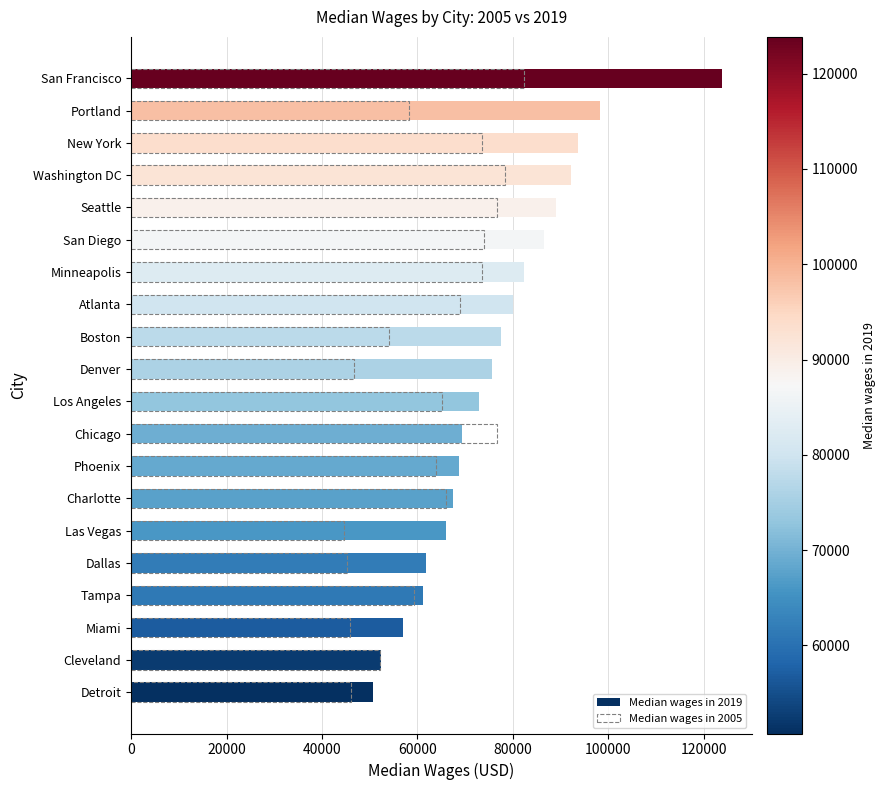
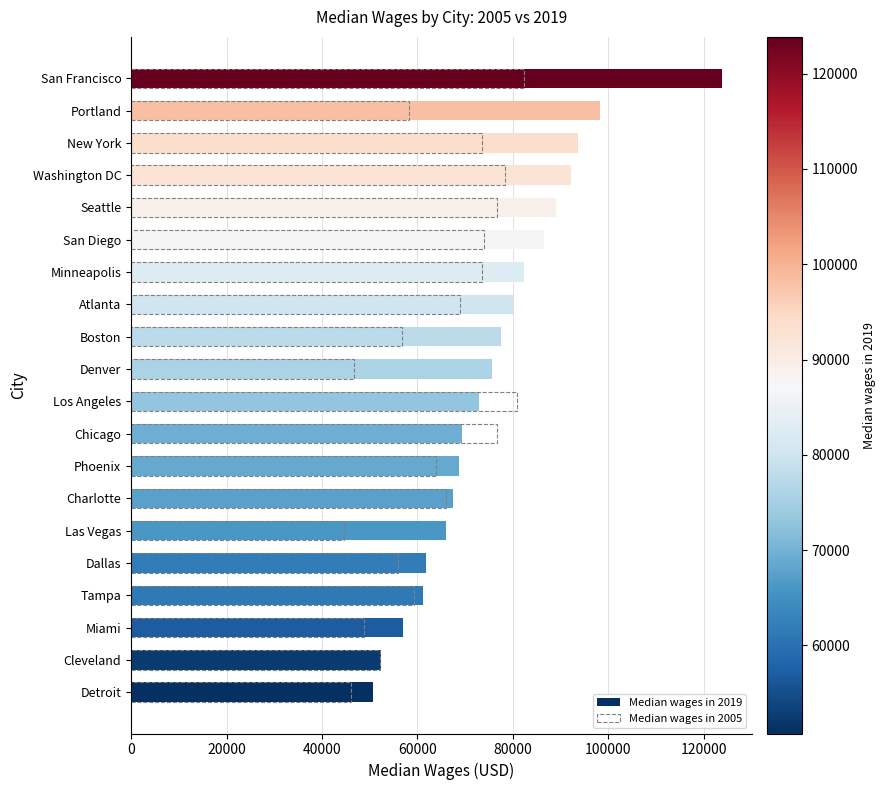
Median wages in 2005, Boston: 54000 -> 57000
Median wages in 2005, Los Angeles: 65000 -> 81000
Median wages in 2005, Dallas: 45000 -> 56000
Median wages in 2005, Miami: 46000 -> 49000
